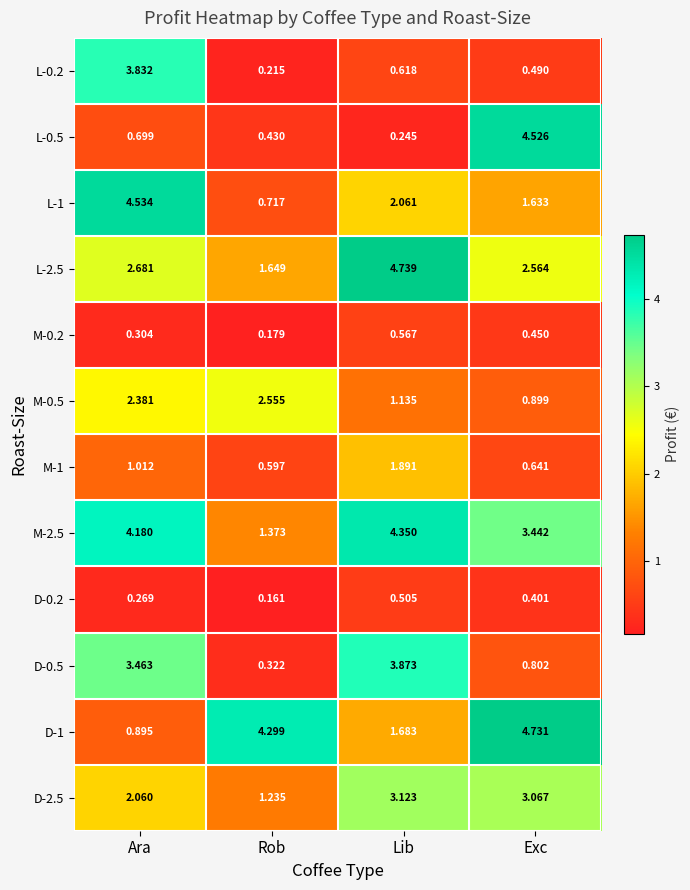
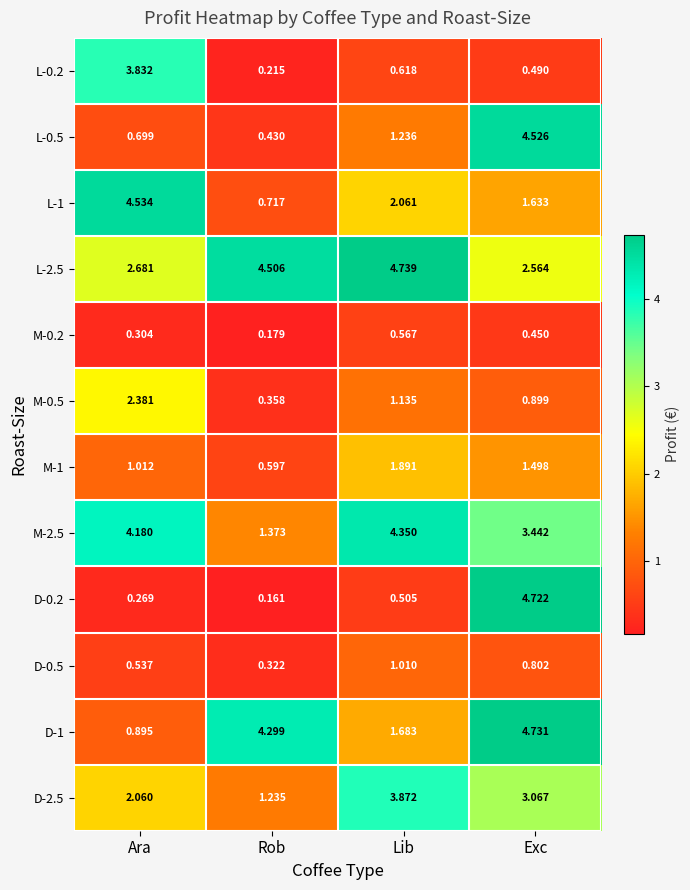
L-0.5, Lib: 0.245 -> 1.236
L-2.5, Rob: 1.649 -> 4.506
M-0.5, Rob: 2.555 -> 0.358
M-1, Exc: 0.641 -> 1.498
D-0.2, Exc: 0.401 -> 4.722
D-0.5, Ara: 3.463 -> 0.537
D-0.5, Lib: 3.873 -> 1.010
D-2.5, Lib: 3.123 -> 3.872
